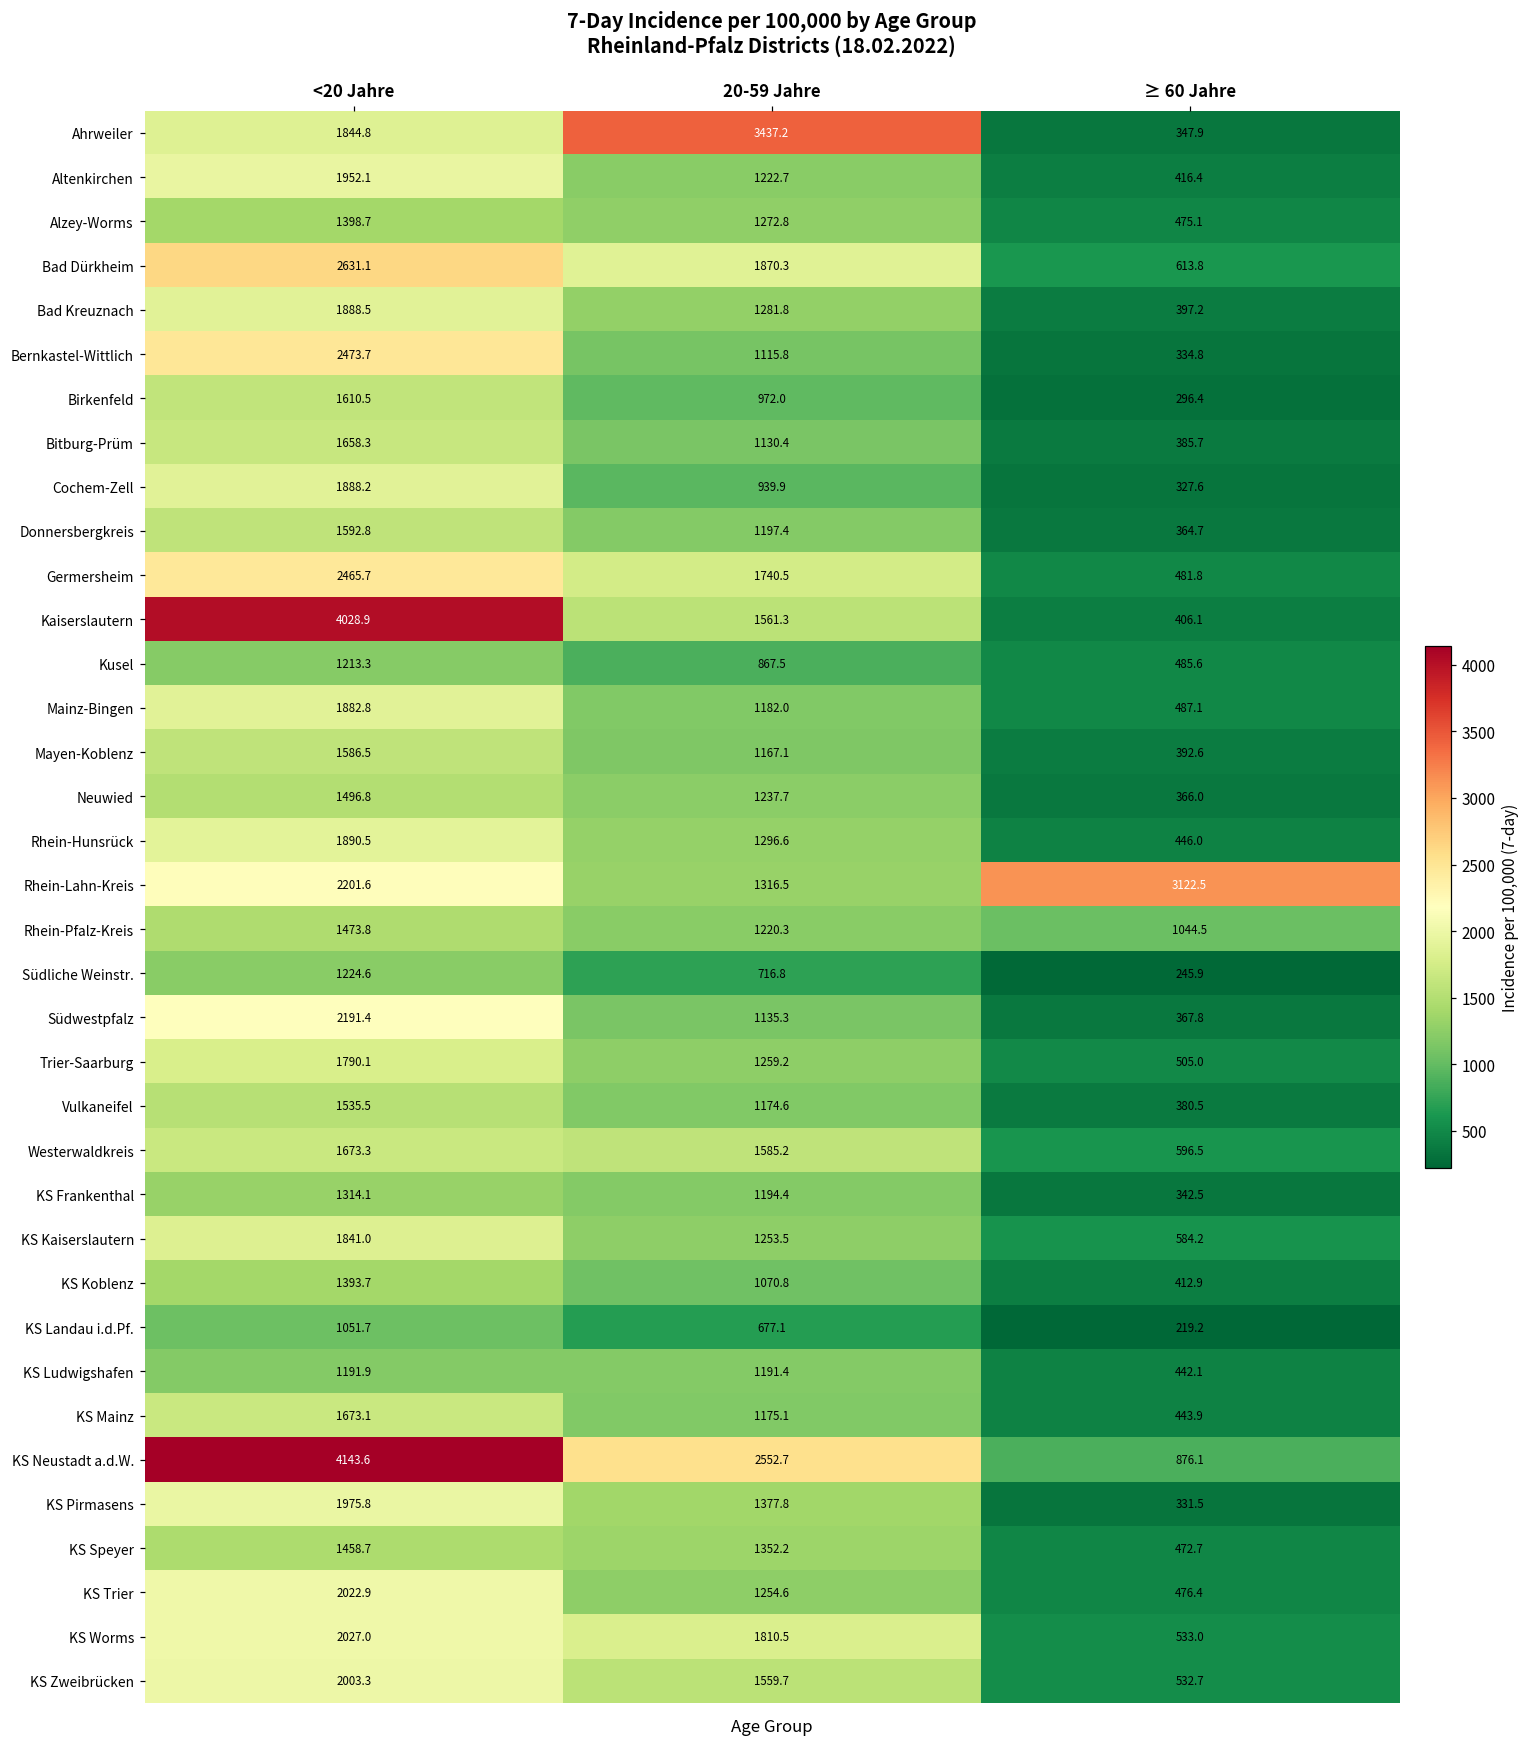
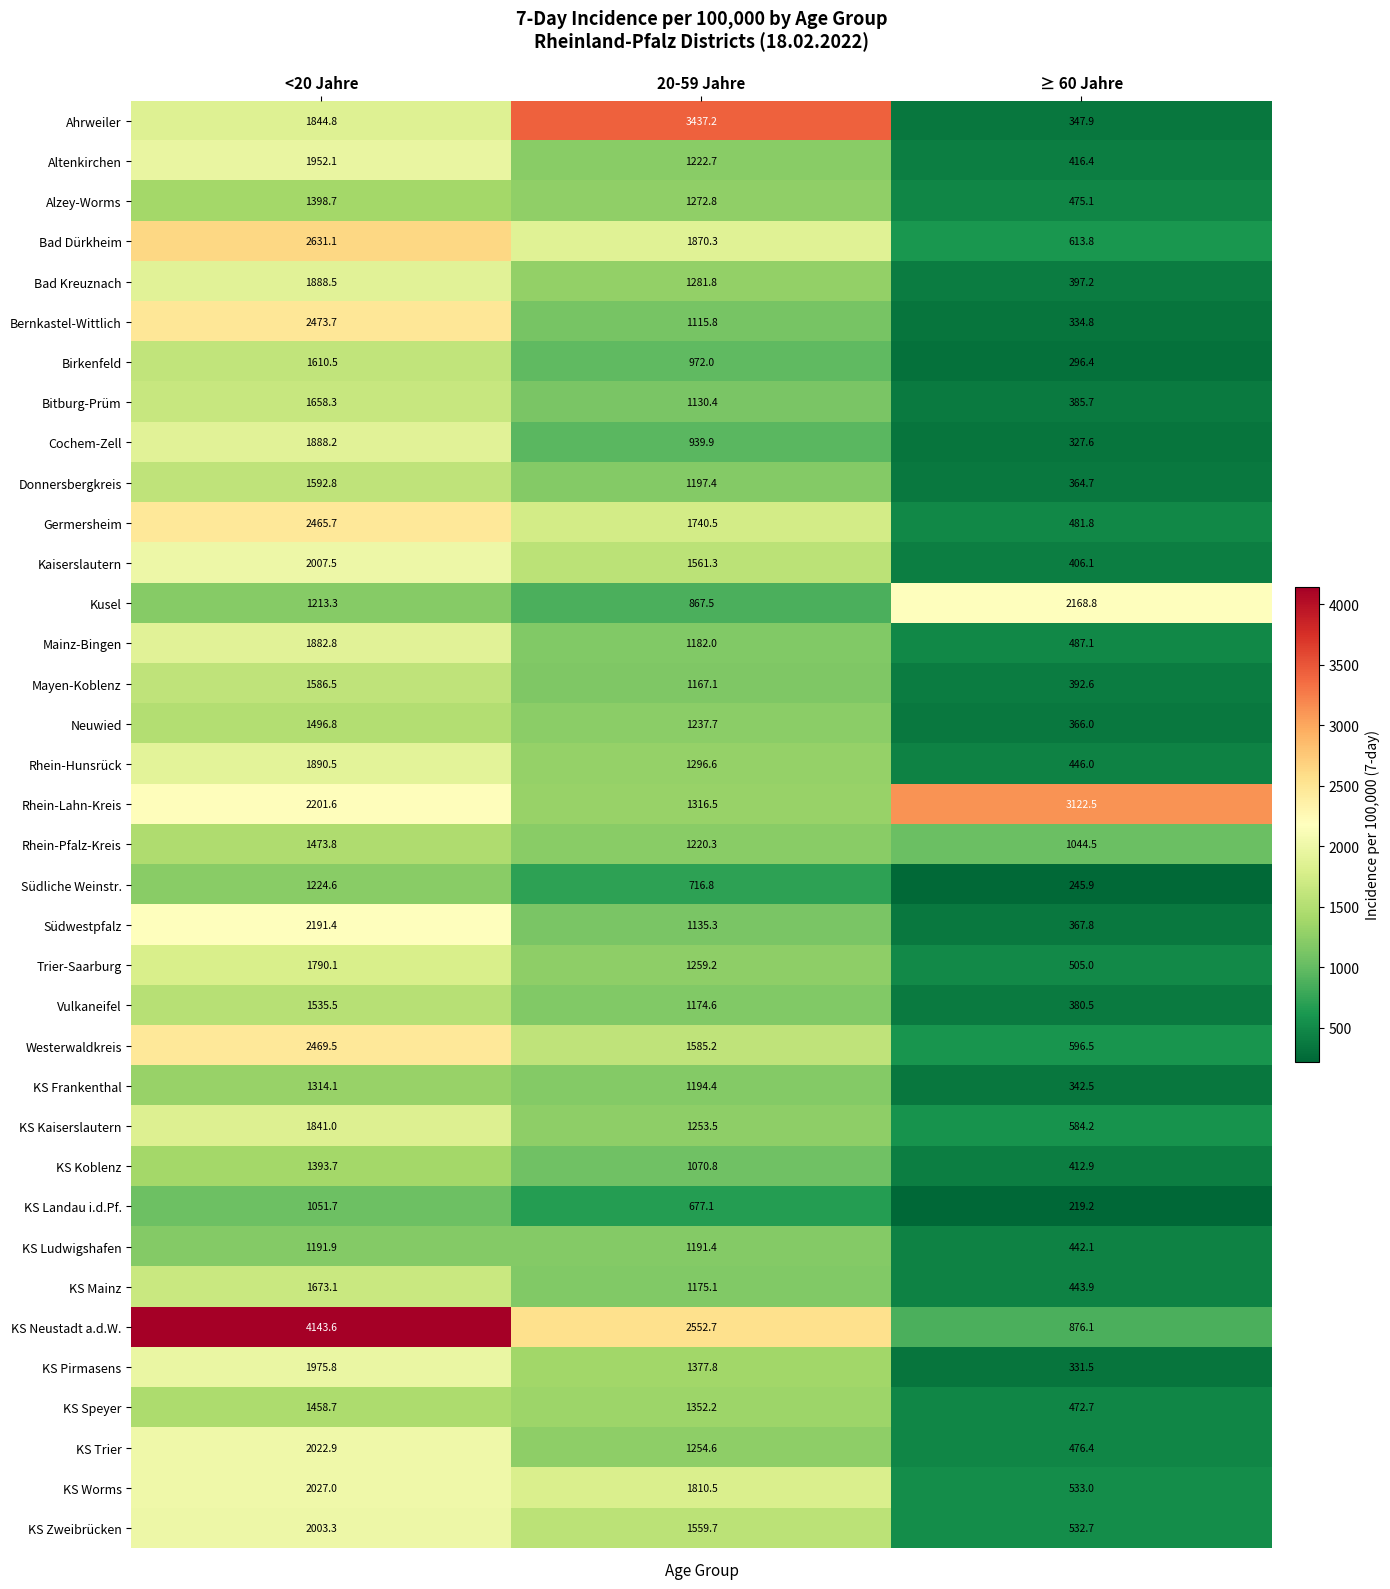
Kaiserslautern, <20 Jahre: 4028.9 -> 2007.5
Kusel, ≥ 60 Jahre: 485.6 -> 2168.8
Westerwaldkreis, <20 Jahre: 1673.3 -> 2469.5
